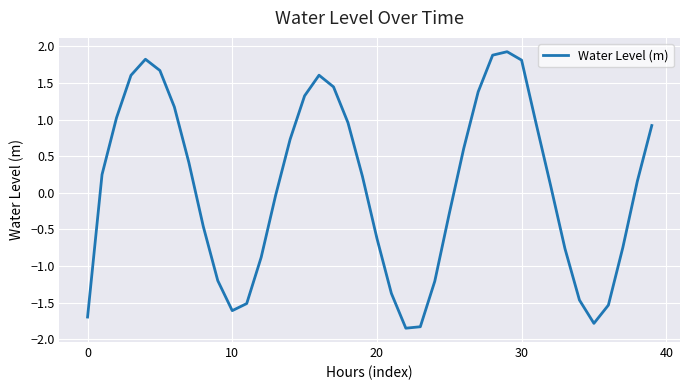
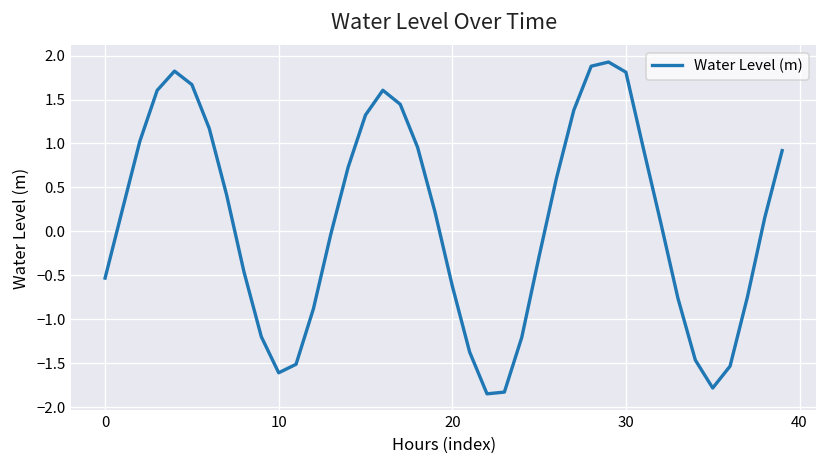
0: -1.7 -> -0.5
